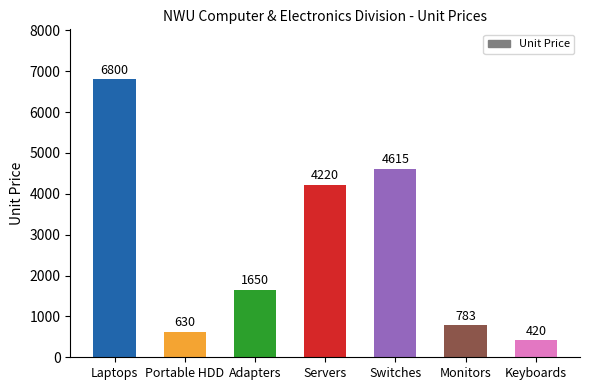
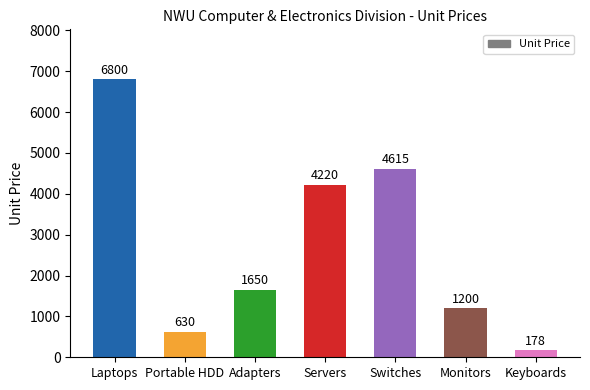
Monitors: 783 -> 1200
Keyboards: 420 -> 178
